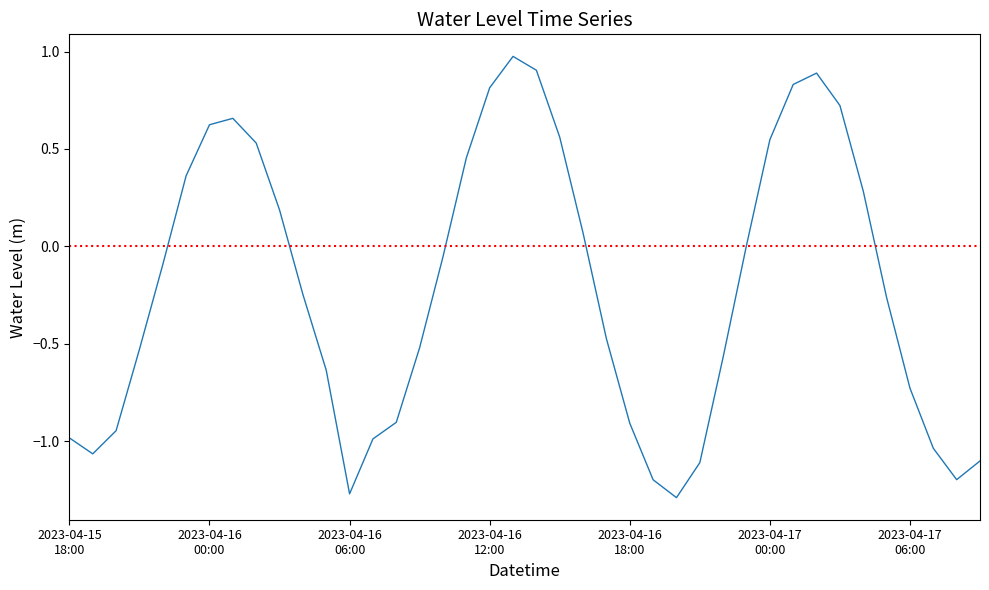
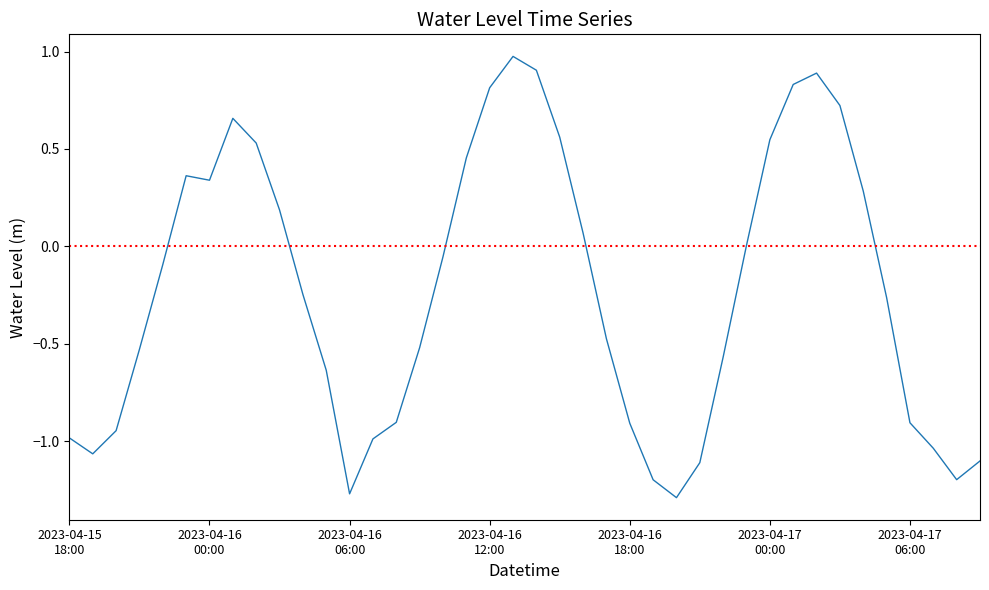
2023-04-16 00:00: 0.62 -> 0.34
2023-04-17 06:00: -0.73 -> -0.91
